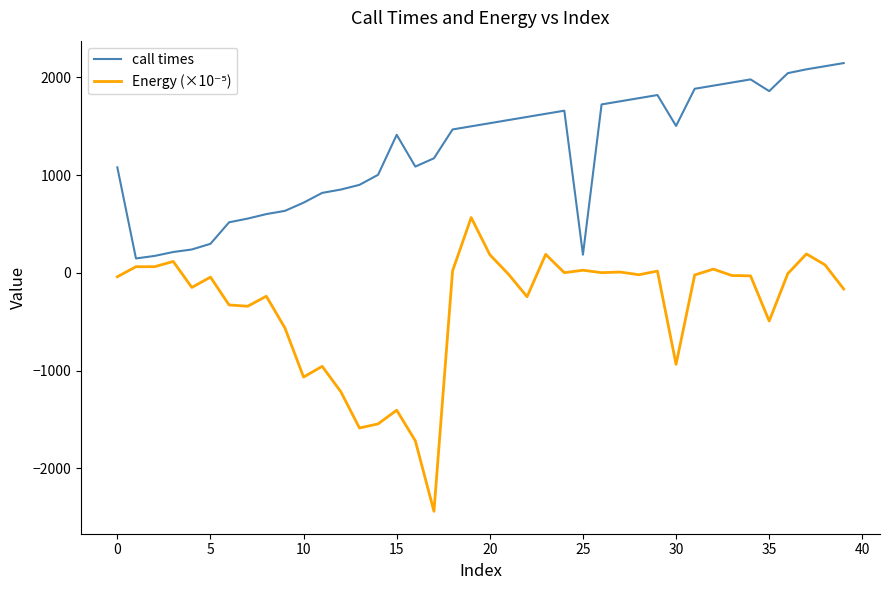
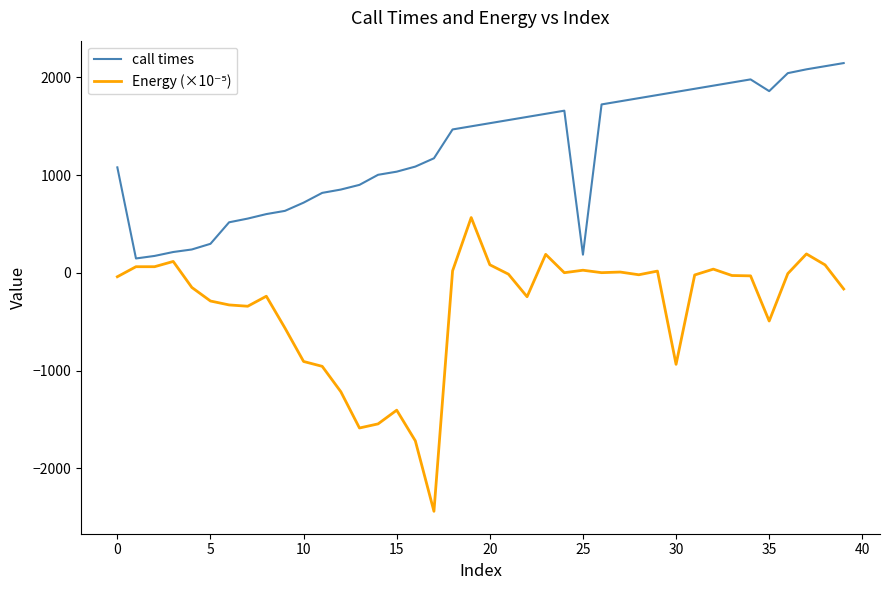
Energy (×10⁻⁵), 5: 0 -> -300
Energy (×10⁻⁵), 10: -1100 -> -900
call times, 15: 1400 -> 1000
Energy (×10⁻⁵), 20: 200 -> 100
call times, 30: 1500 -> 1900
